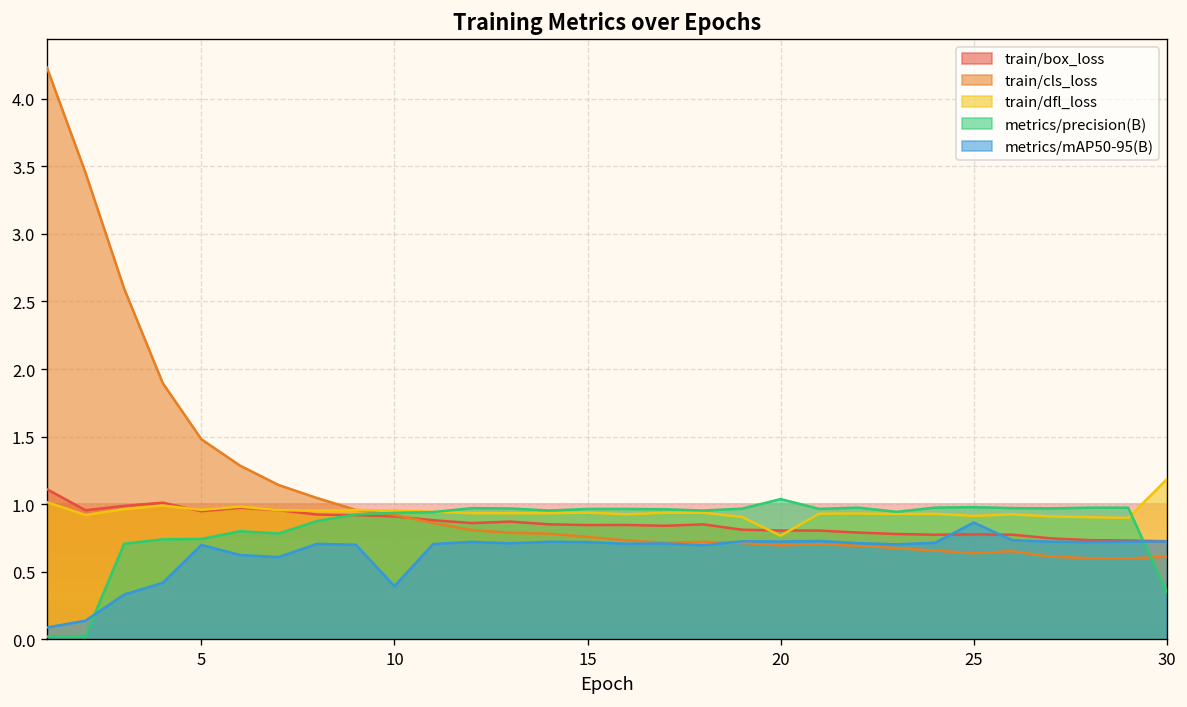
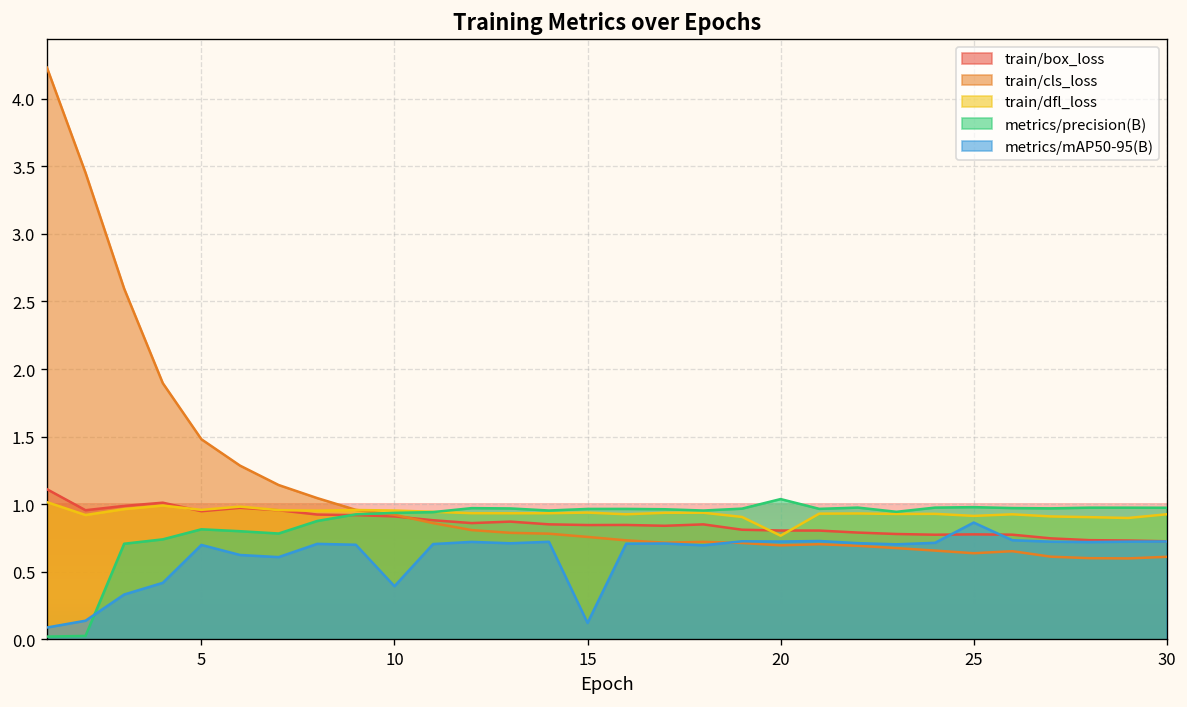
metrics/precision(B), 5: 0.74 -> 0.81
metrics/mAP50-95(B), 15: 0.72 -> 0.12
train/dfl_loss, 30: 1.18 -> 0.93
metrics/precision(B), 30: 0.35 -> 0.97
